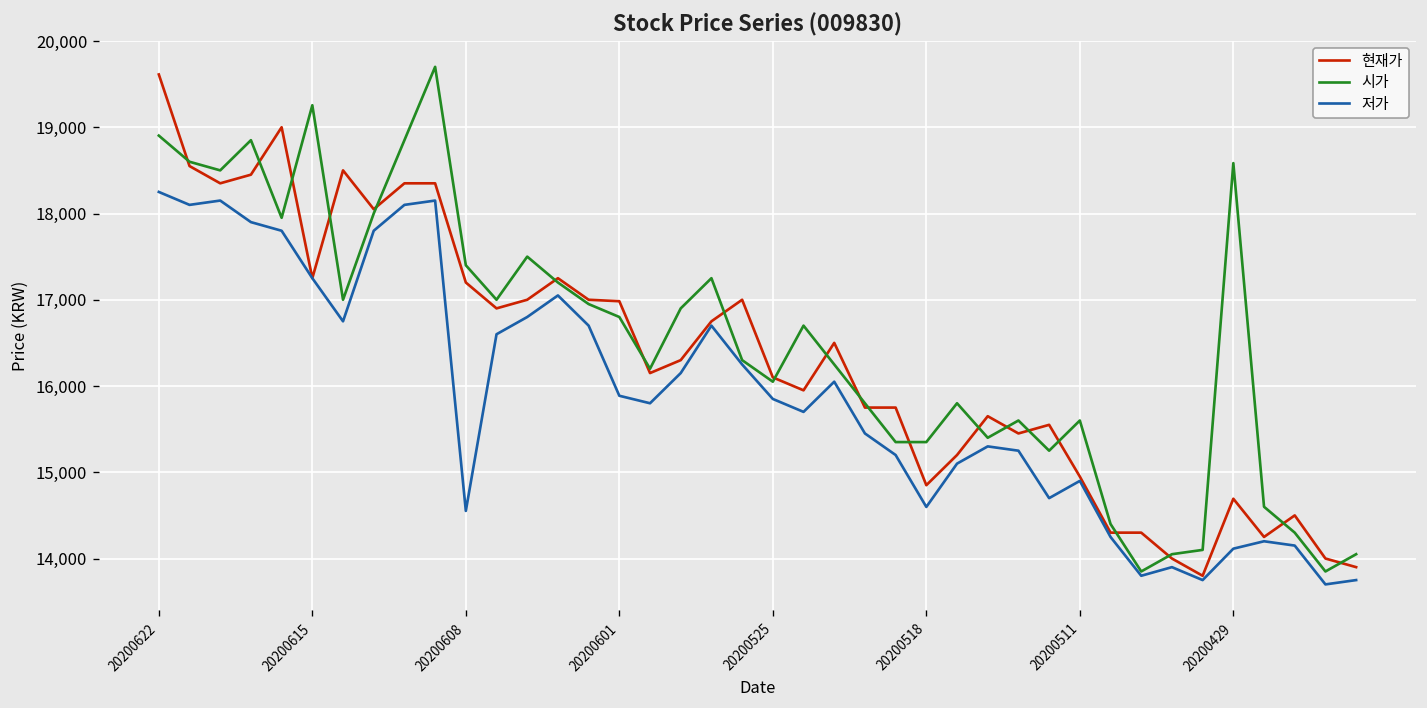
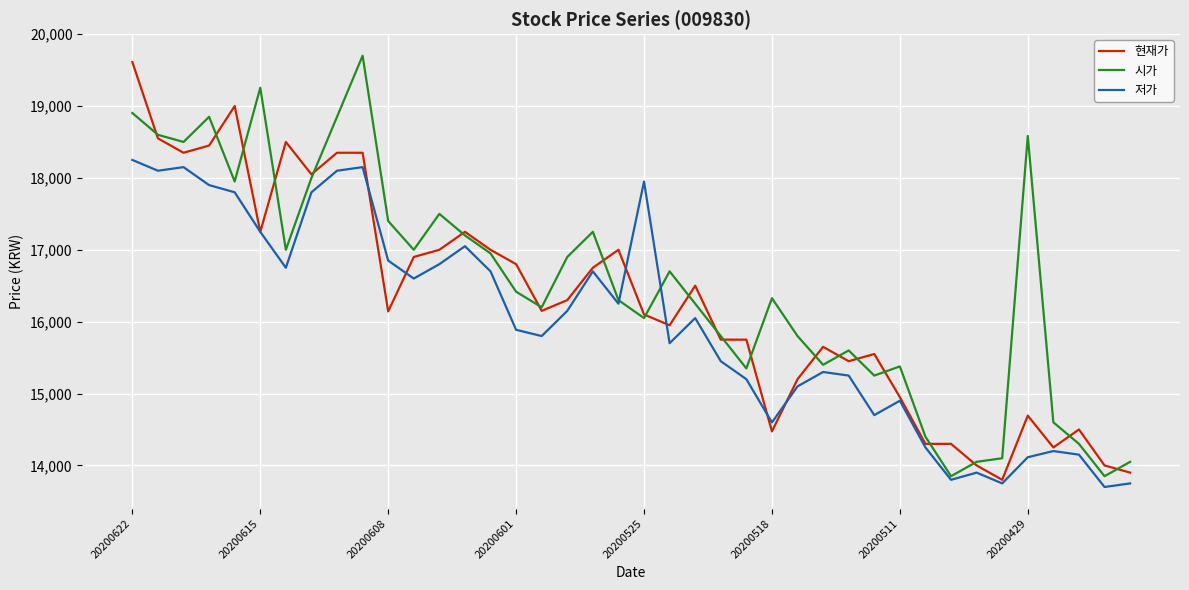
현재가, 20200608: 17,200 -> 16,100
저가, 20200608: 14,600 -> 16,900
현재가, 20200601: 17,000 -> 16,800
시가, 20200601: 16,800 -> 16,400
저가, 20200525: 15,900 -> 17,900
현재가, 20200518: 14,900 -> 14,500
시가, 20200518: 15,400 -> 16,300
시가, 20200511: 15,600 -> 15,400
